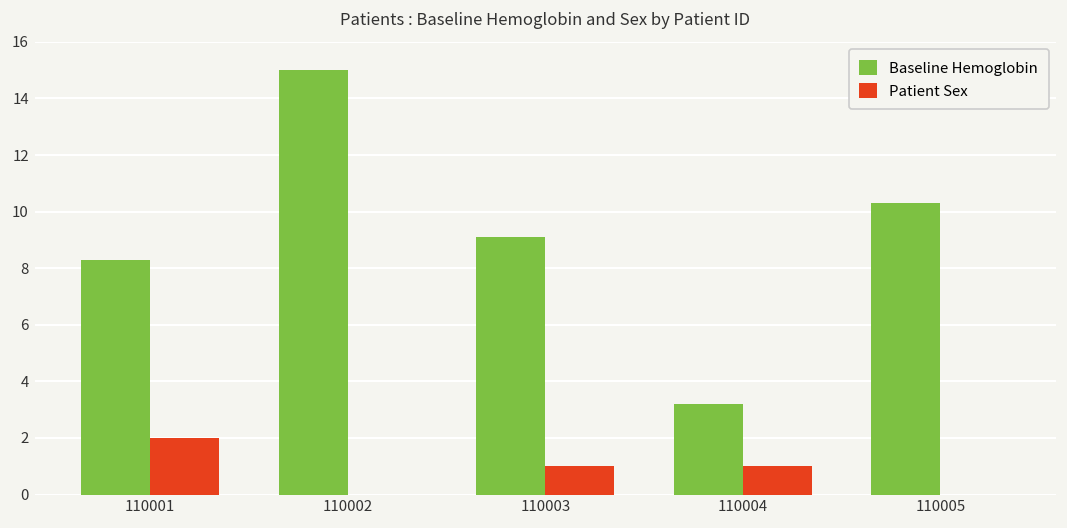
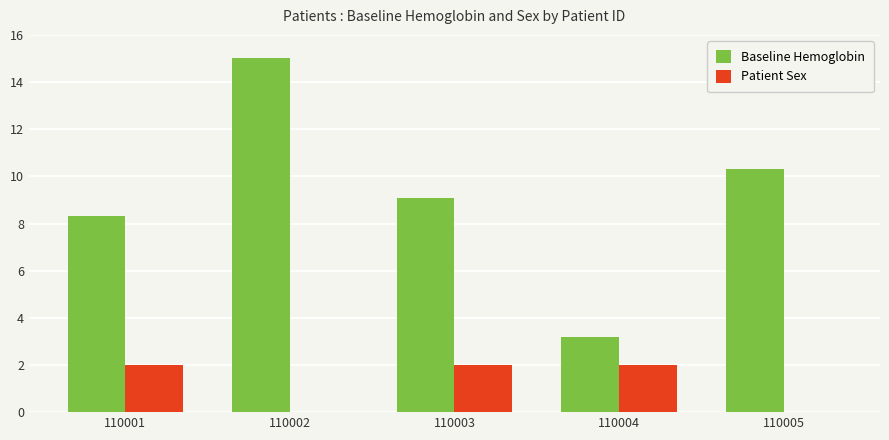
Patient Sex, 110003: 1 -> 2
Patient Sex, 110004: 1 -> 2
